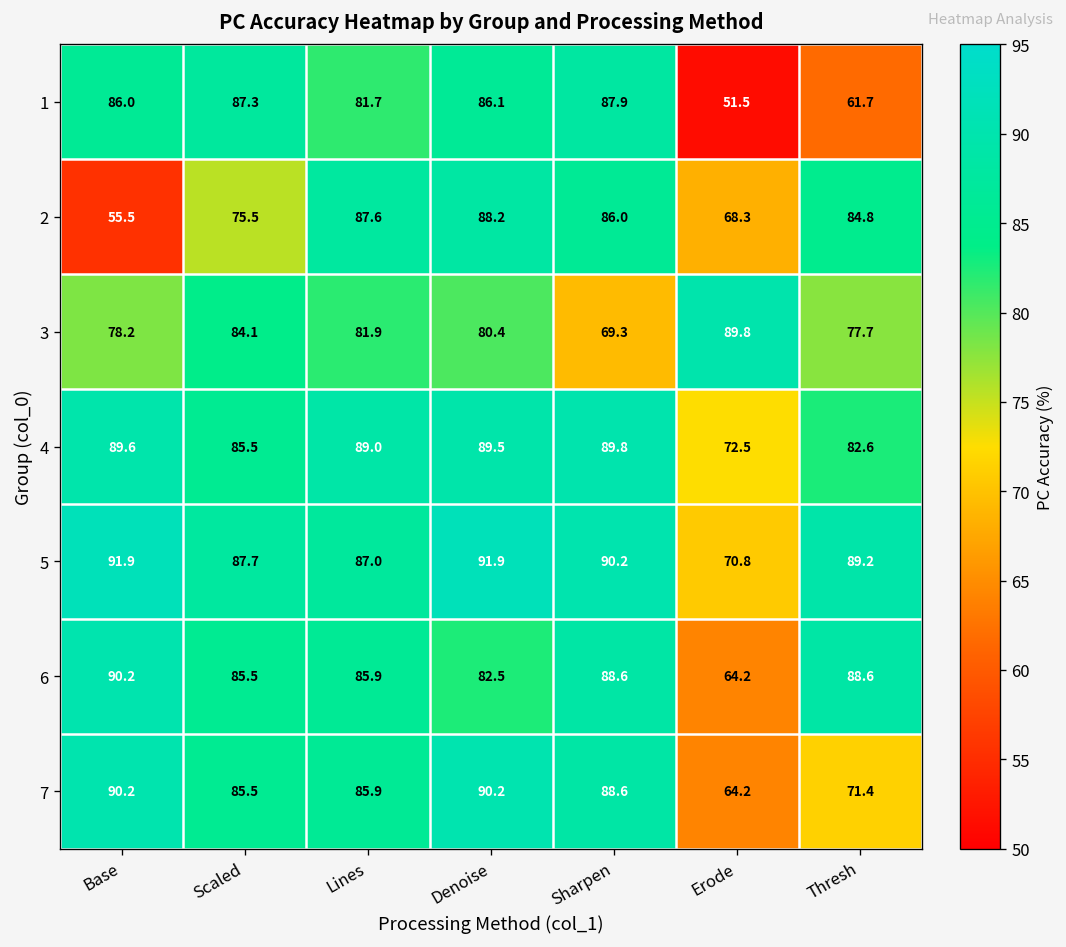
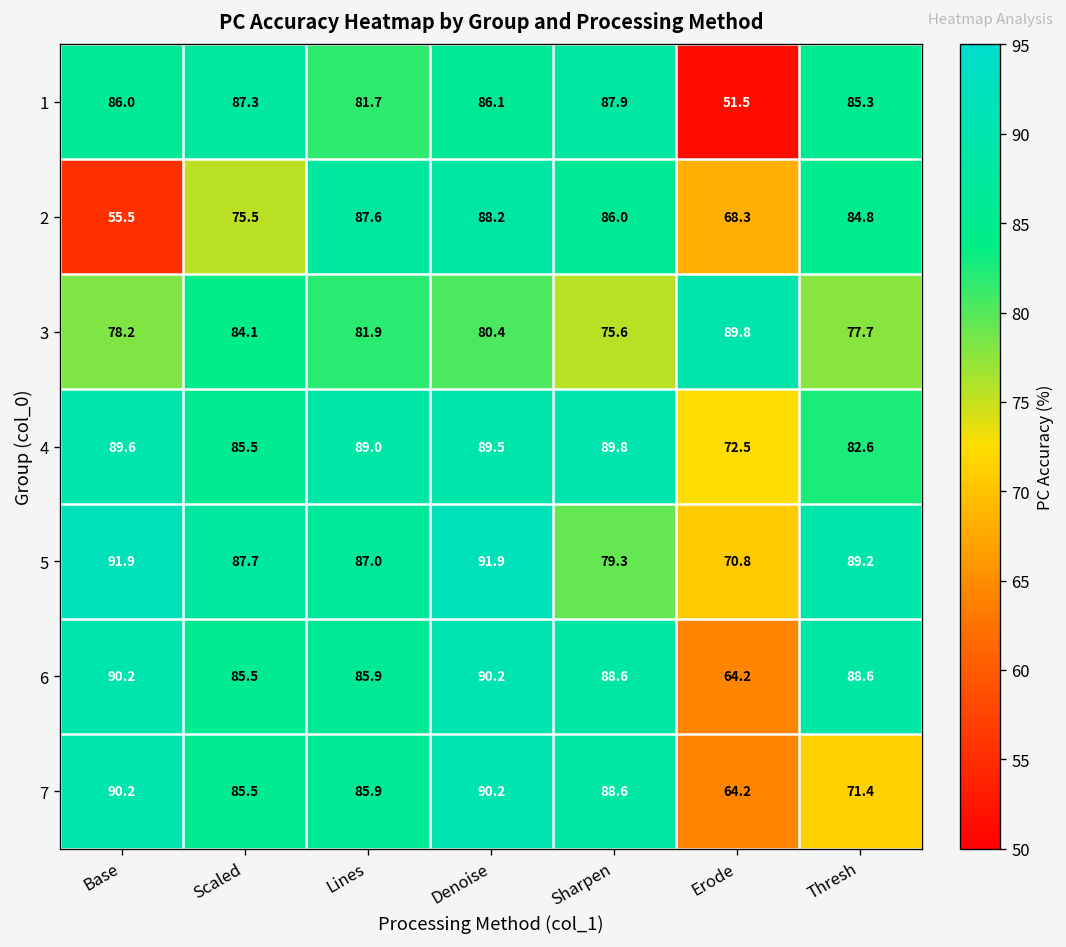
1, Thresh: 61.7 -> 85.3
3, Sharpen: 69.3 -> 75.6
5, Sharpen: 90.2 -> 79.3
6, Denoise: 82.5 -> 90.2
